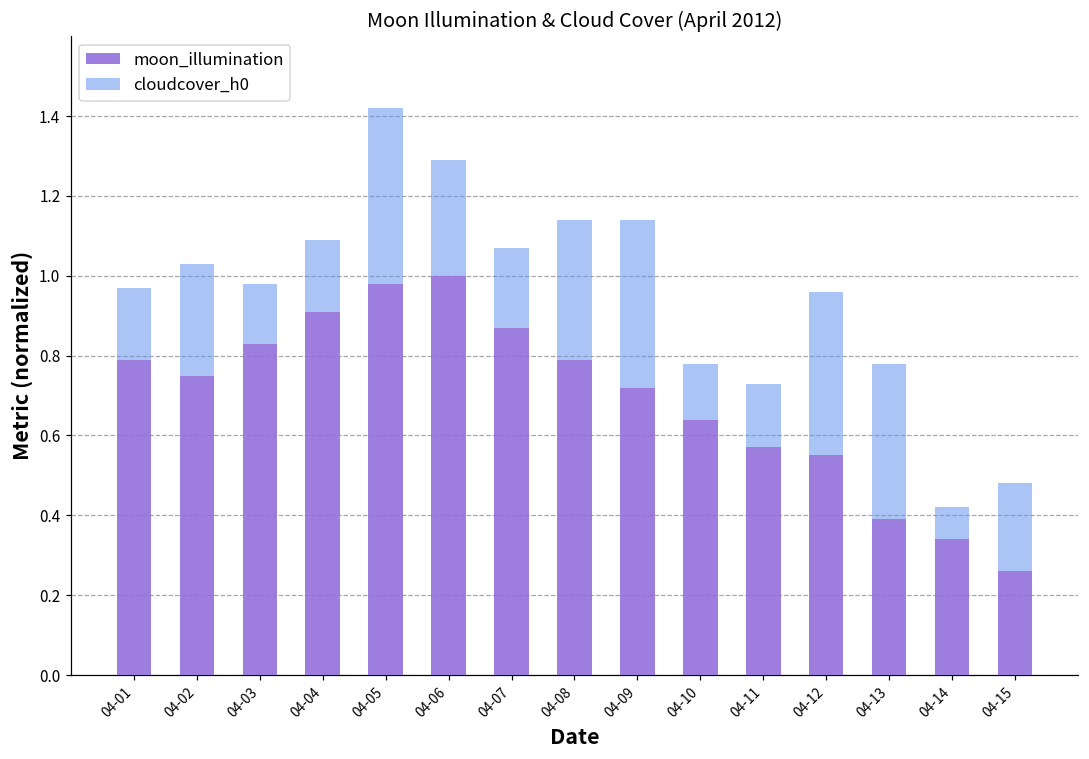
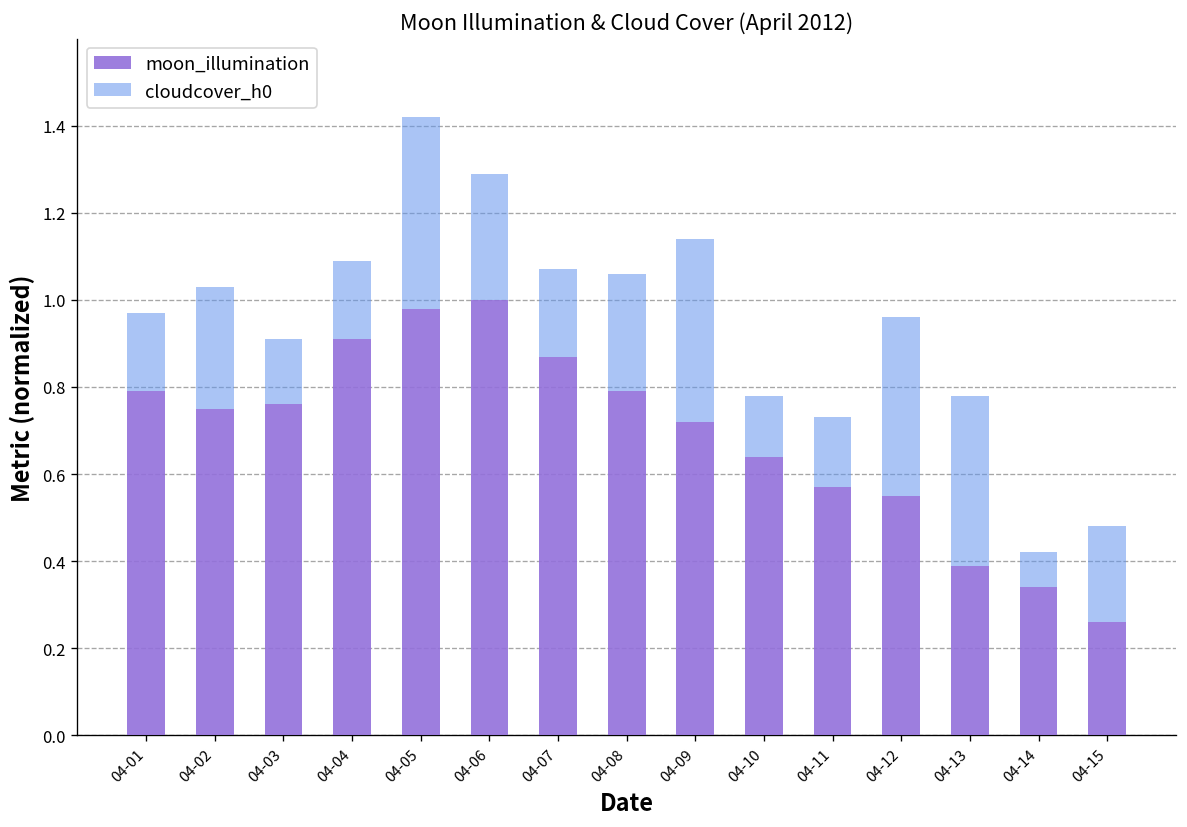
moon_illumination, 04-03: 0.83 -> 0.76
cloudcover_h0, 04-08: 0.35 -> 0.27
